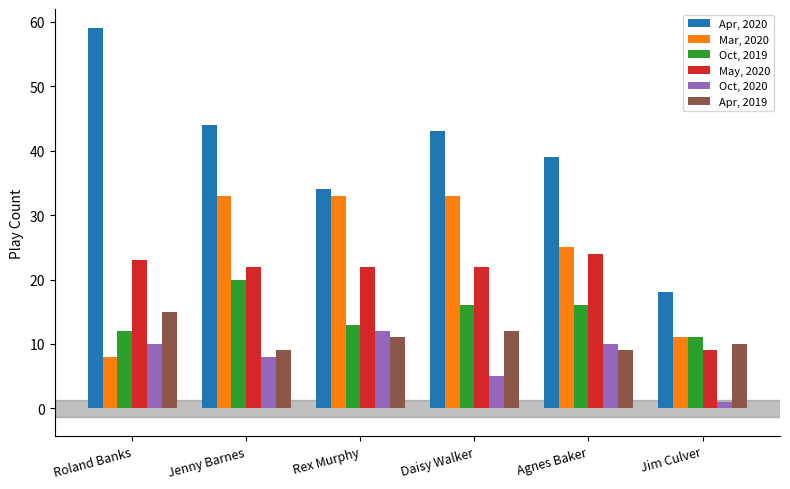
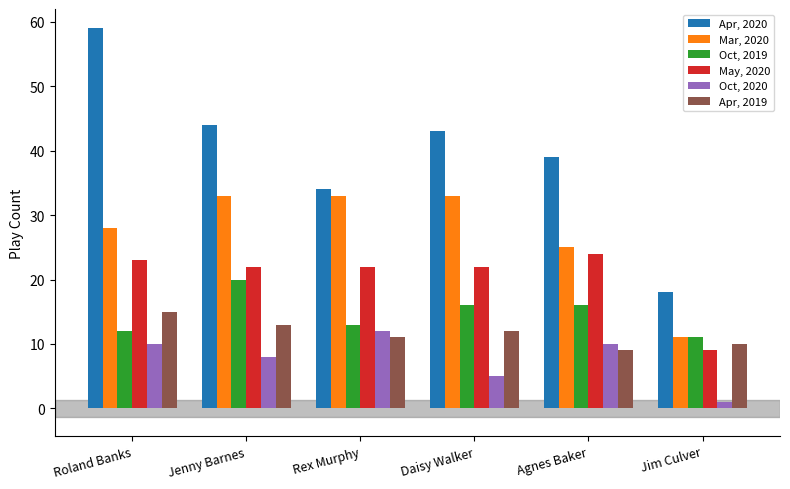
Mar, 2020, Roland Banks: 8 -> 28
Apr, 2019, Jenny Barnes: 9 -> 13
